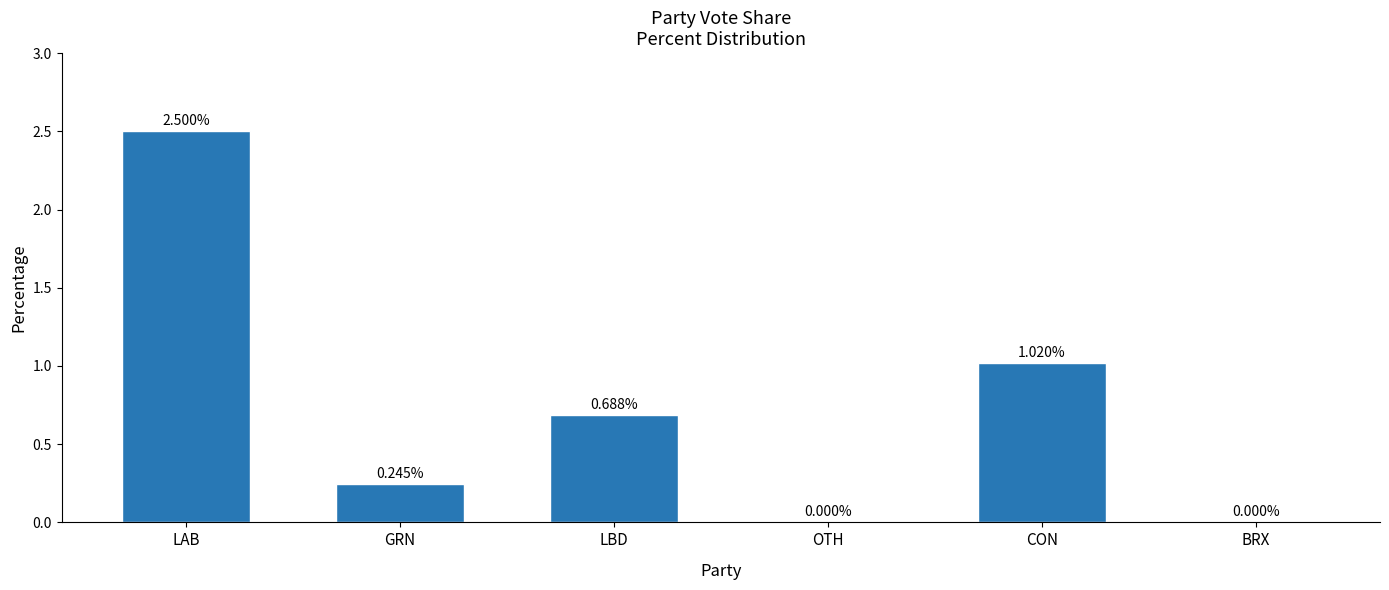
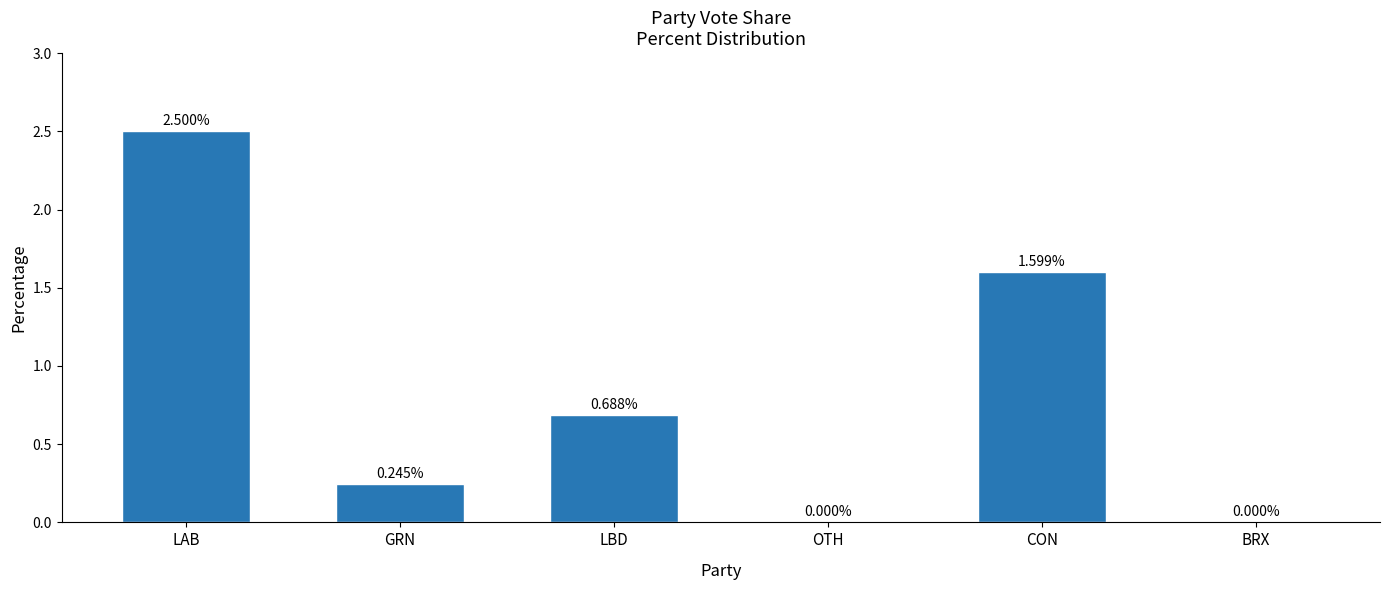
CON: 1.020% -> 1.599%
